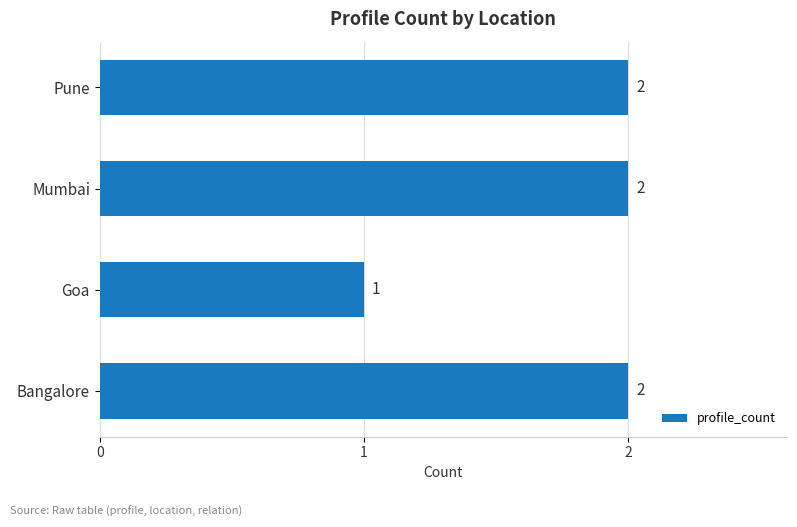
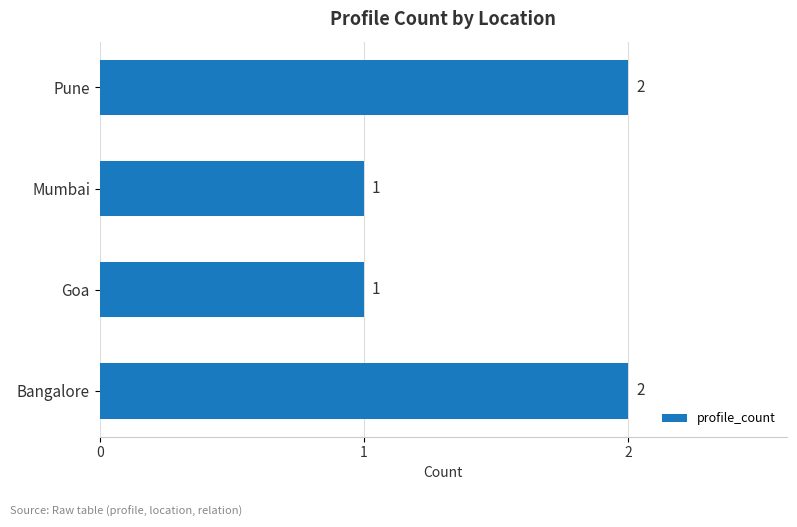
Mumbai: 2 -> 1
